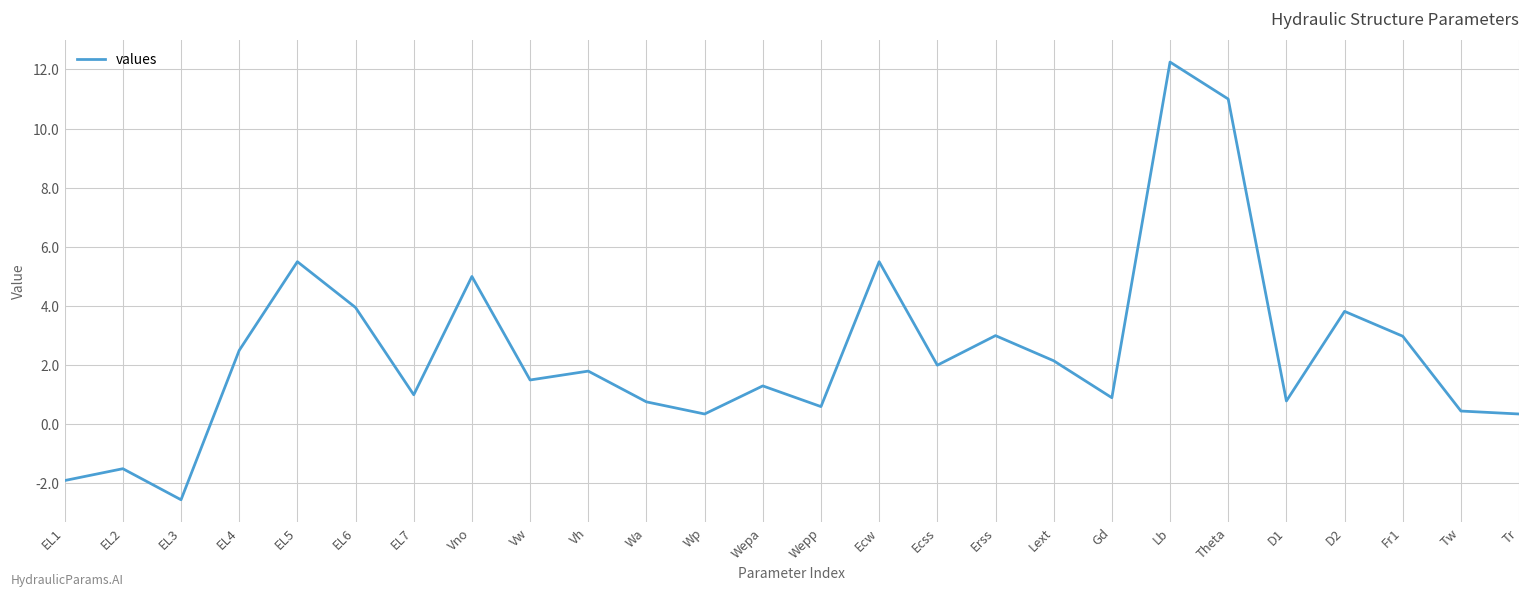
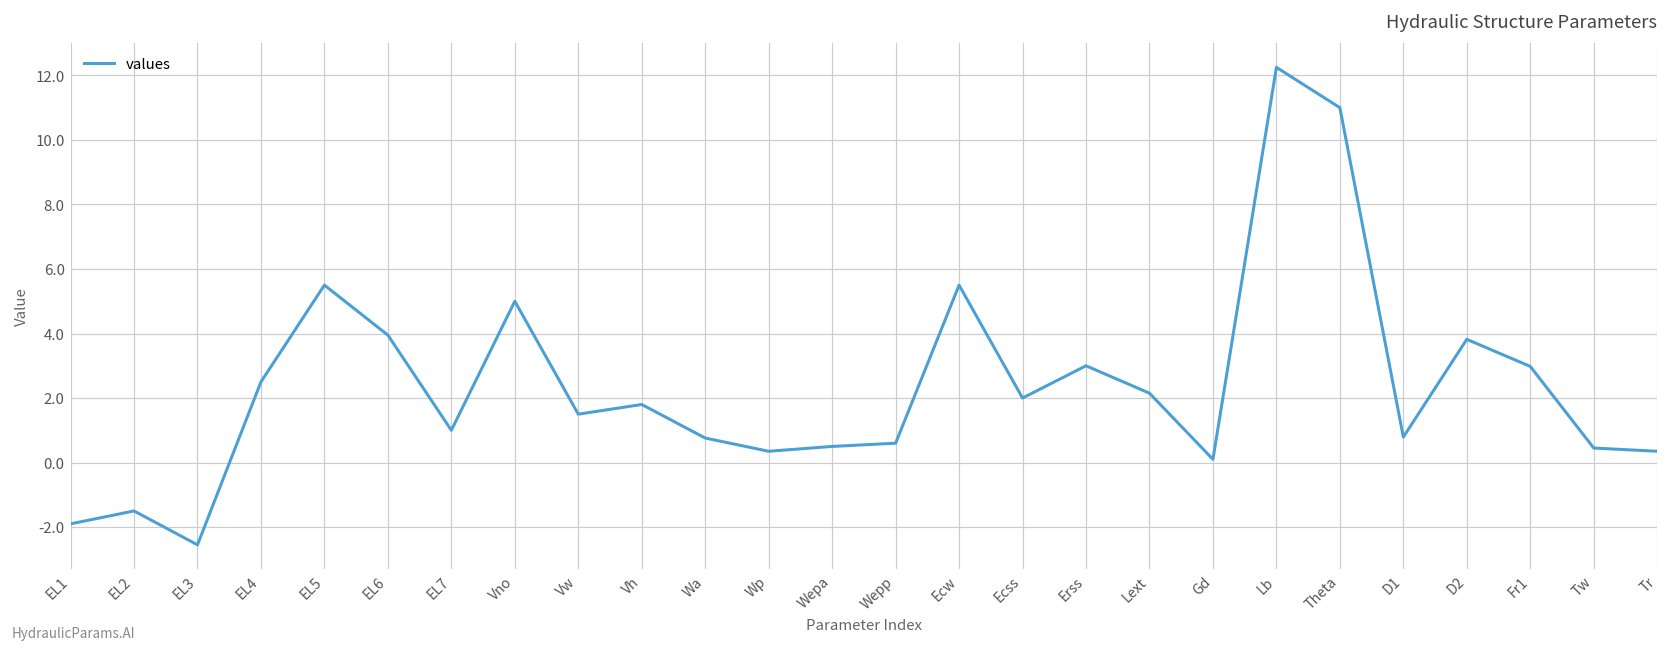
Wepa: 1.3 -> 0.5
Gd: 0.9 -> 0.1
